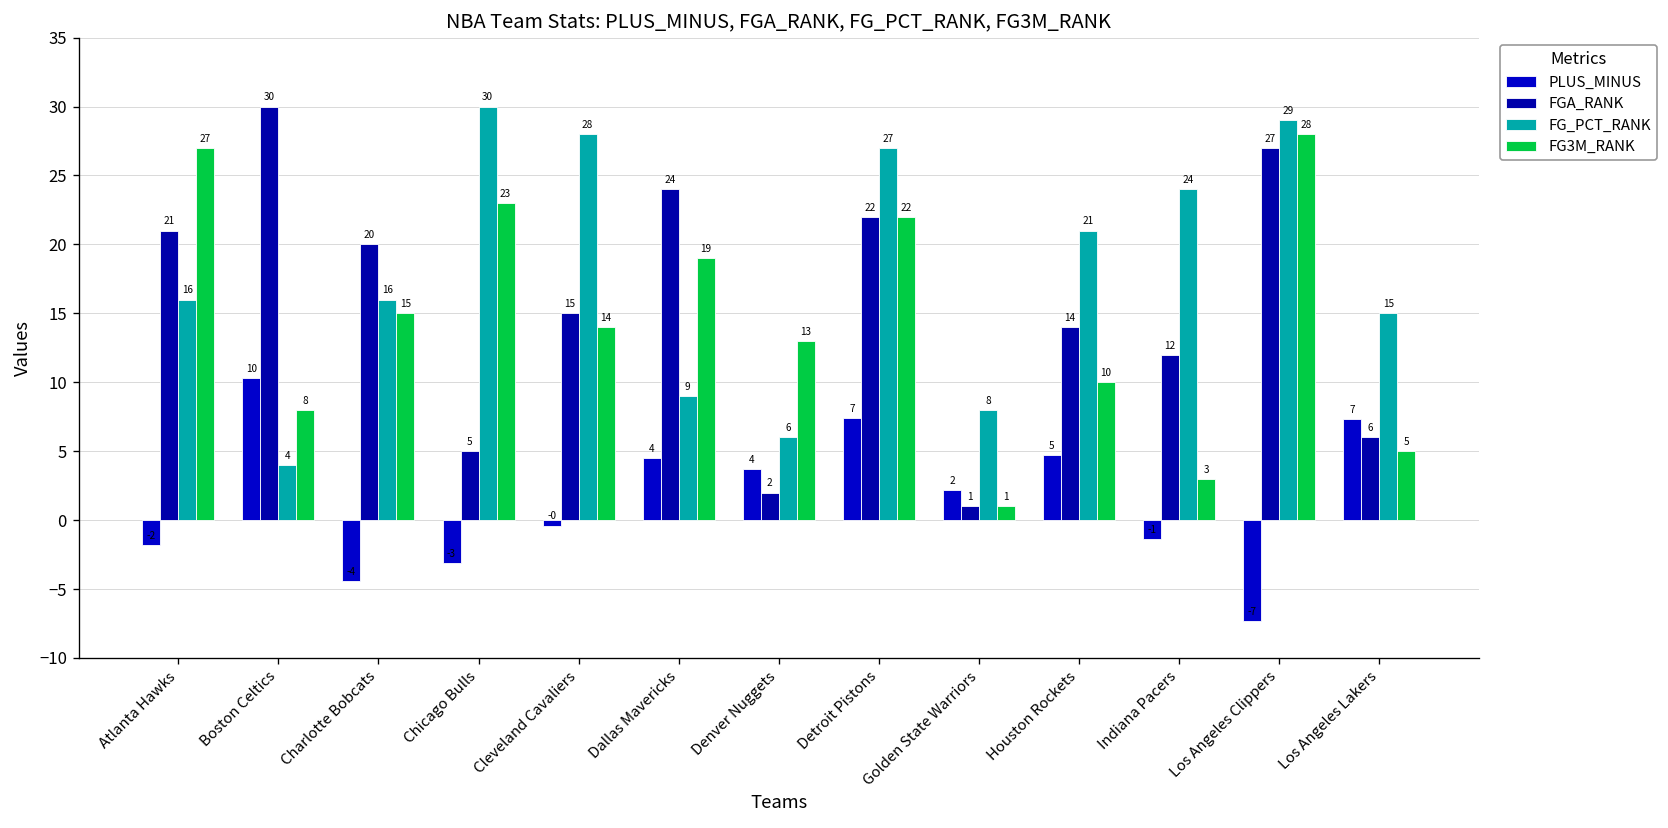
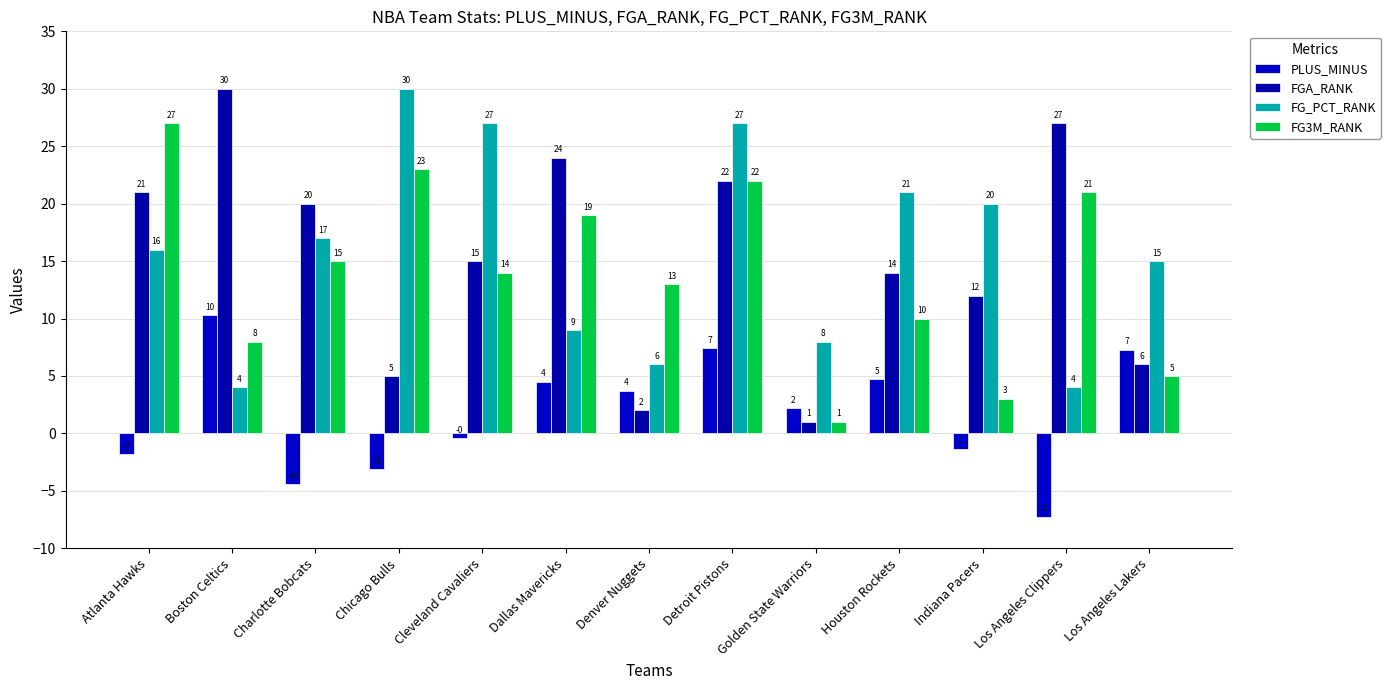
FG_PCT_RANK, Charlotte Bobcats: 16 -> 17
FG_PCT_RANK, Cleveland Cavaliers: 28 -> 27
FG_PCT_RANK, Indiana Pacers: 24 -> 20
FG_PCT_RANK, Los Angeles Clippers: 29 -> 4
FG3M_RANK, Los Angeles Clippers: 28 -> 21
